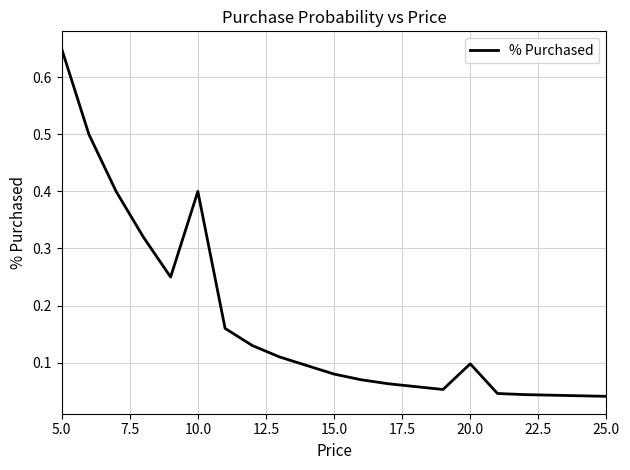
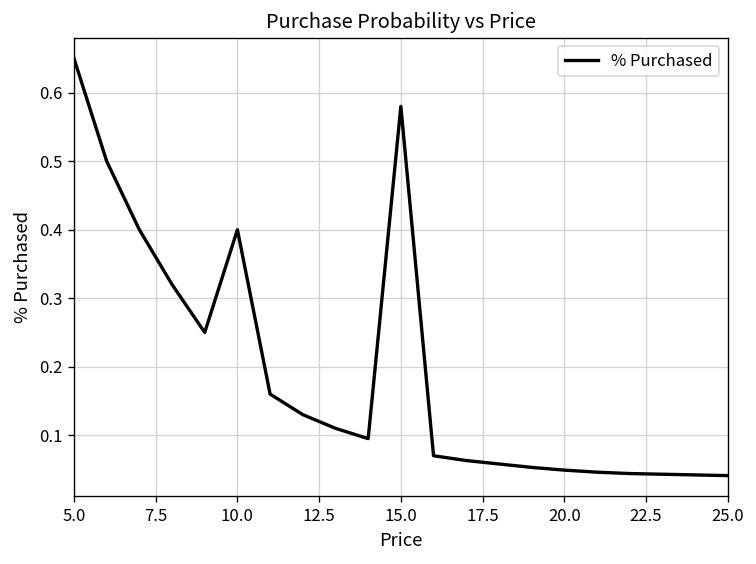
15.0: 0.08 -> 0.58
20.0: 0.10 -> 0.05
